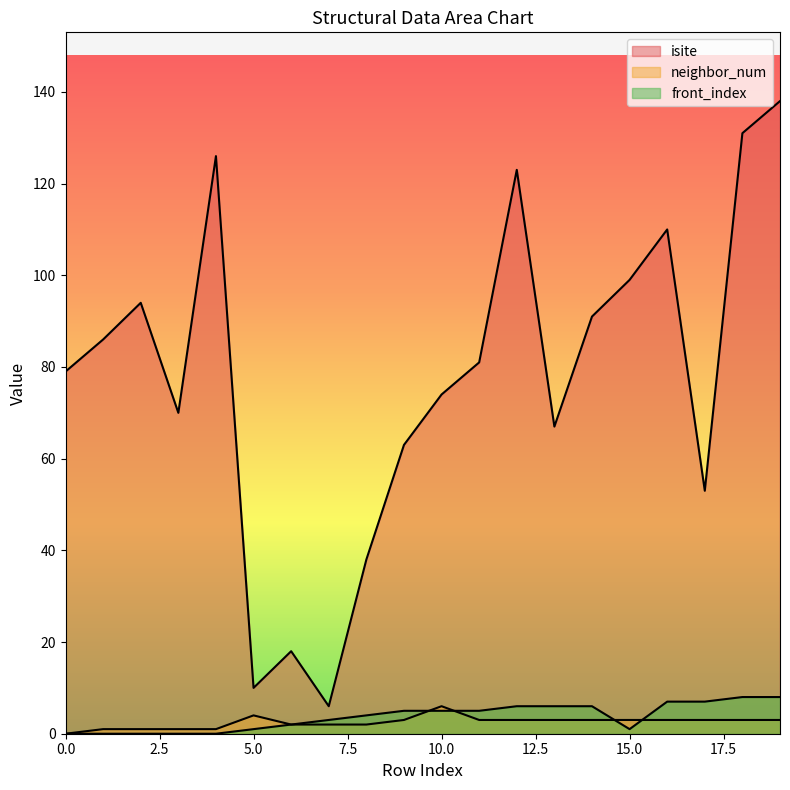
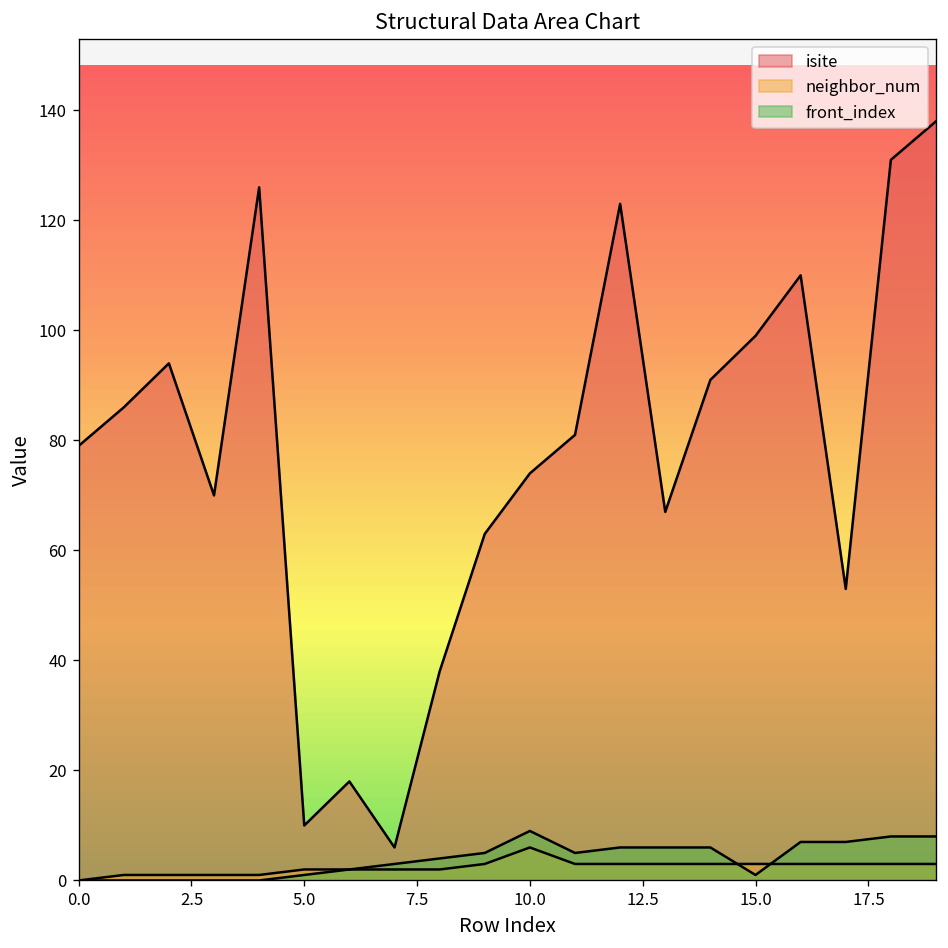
neighbor_num, 5.0: 4 -> 2
front_index, 10.0: 5 -> 9
